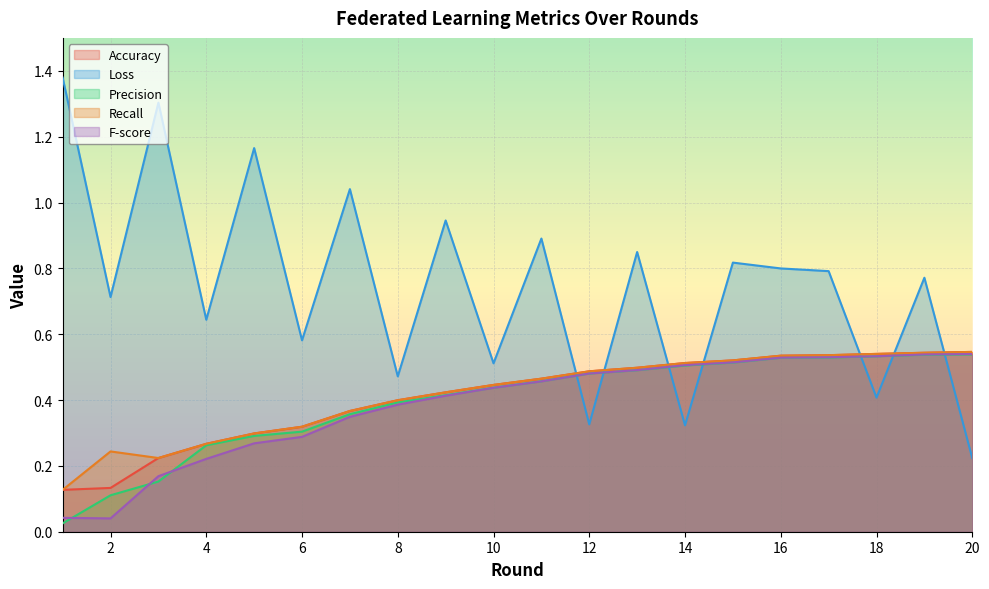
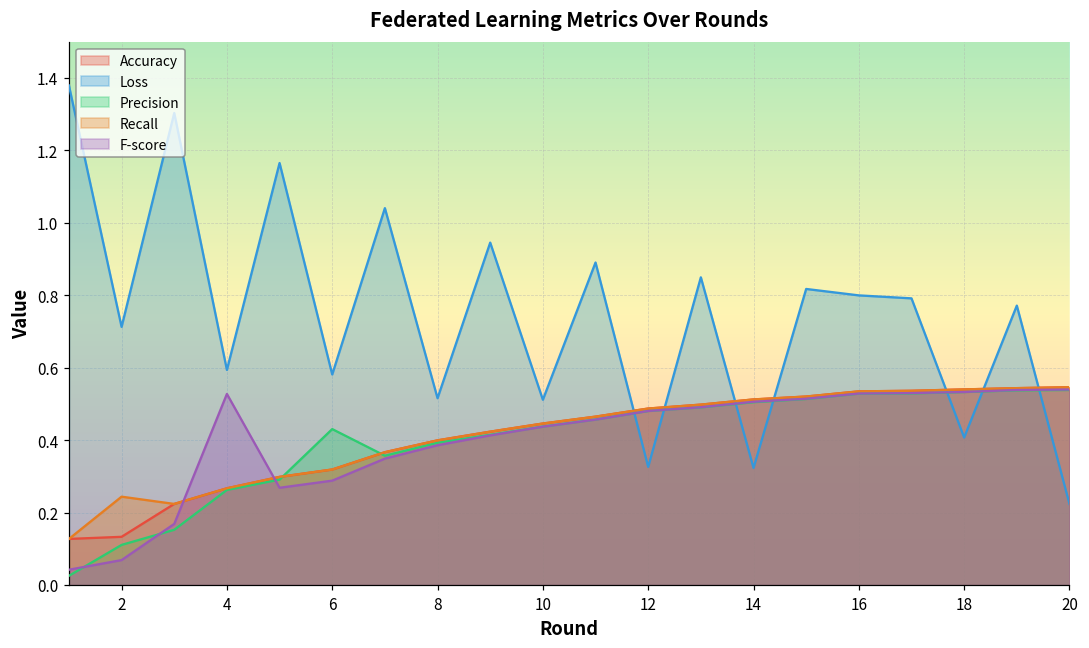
F-score, 2: 0.04 -> 0.07
Loss, 4: 0.64 -> 0.59
F-score, 4: 0.22 -> 0.53
Precision, 6: 0.30 -> 0.43
Loss, 8: 0.47 -> 0.52
